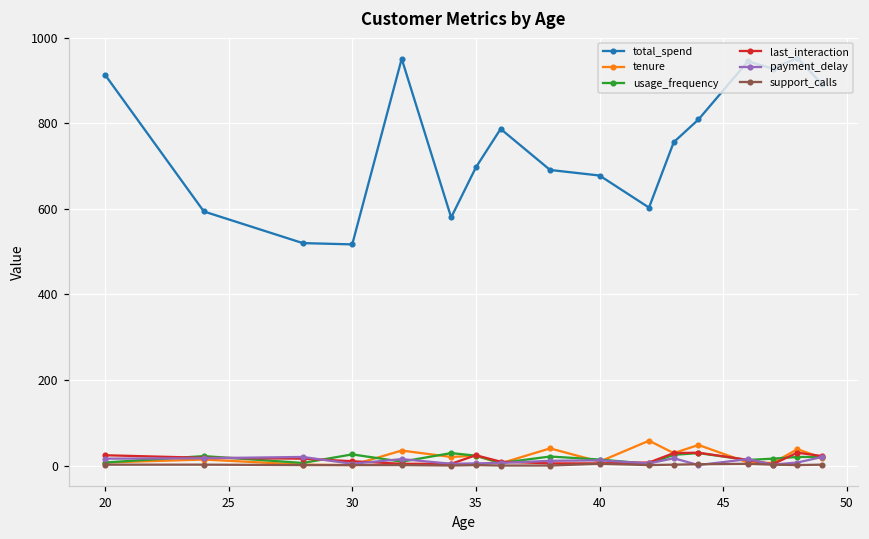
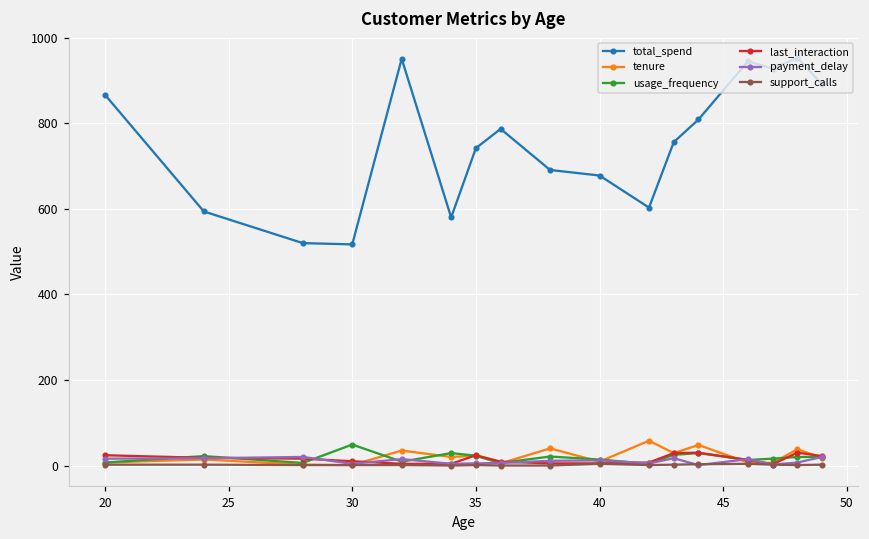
total_spend, 20: 910 -> 870
usage_frequency, 30: 30 -> 50
total_spend, 35: 700 -> 740
